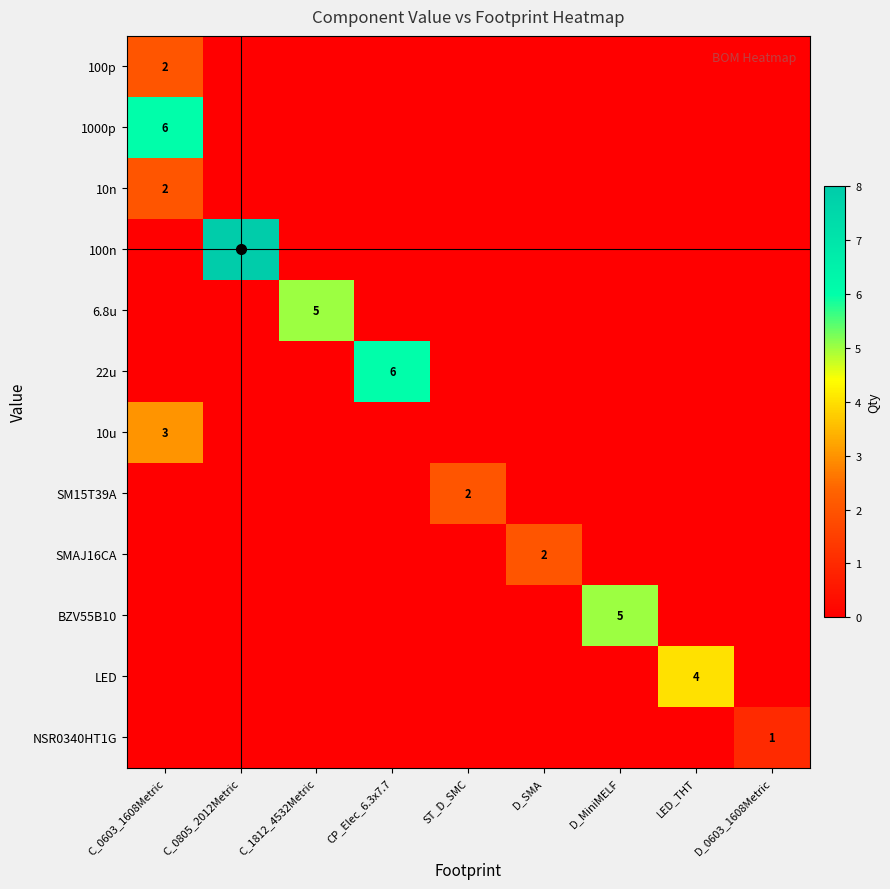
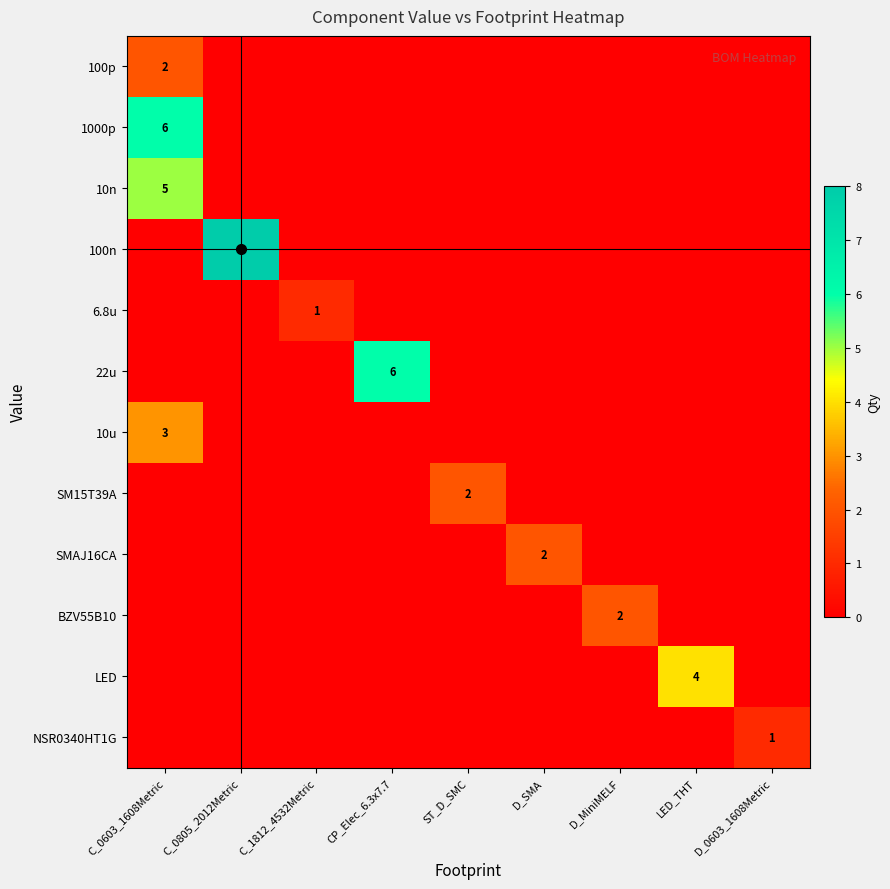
10n, C_0603_1608Metric: 2 -> 5
6.8u, C_1812_4532Metric: 5 -> 1
BZV55B10, D_MiniMELF: 5 -> 2
